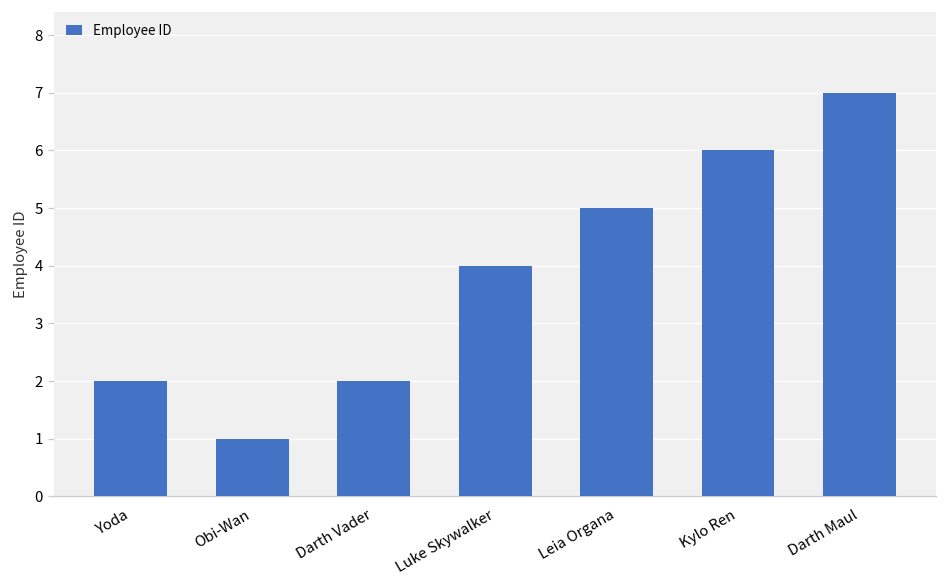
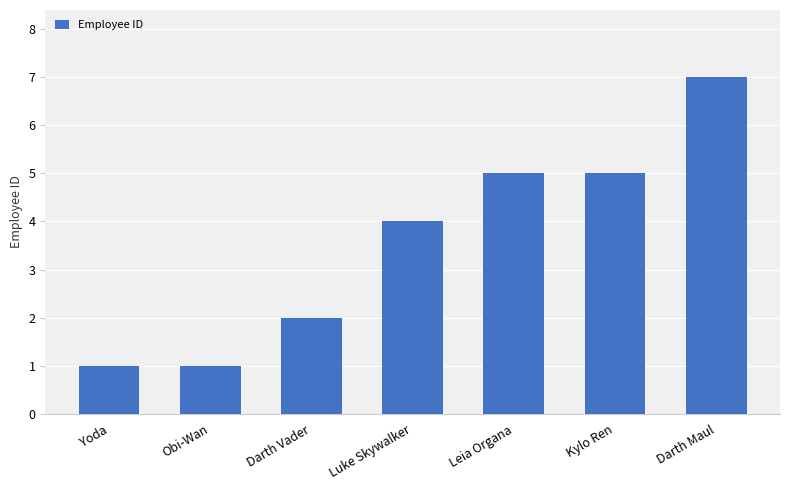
Yoda: 2 -> 1
Kylo Ren: 6 -> 5
